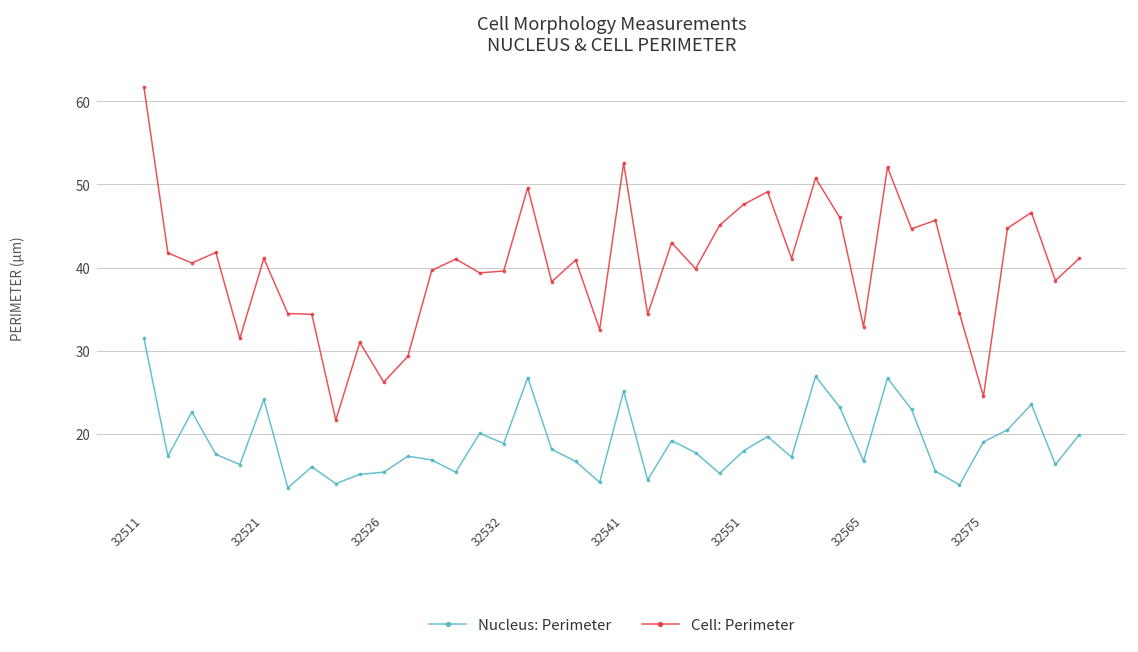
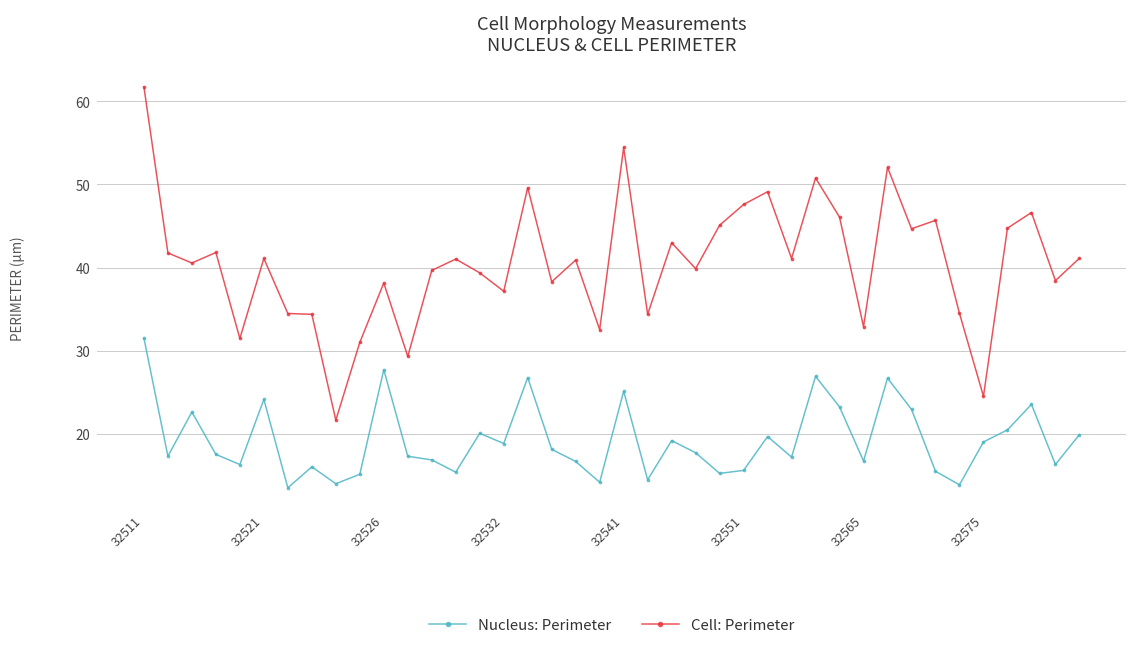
Nucleus: Perimeter, 32526: 15 -> 28
Cell: Perimeter, 32526: 26 -> 38
Cell: Perimeter, 32532: 40 -> 37
Cell: Perimeter, 32541: 53 -> 54
Nucleus: Perimeter, 32551: 18 -> 16
